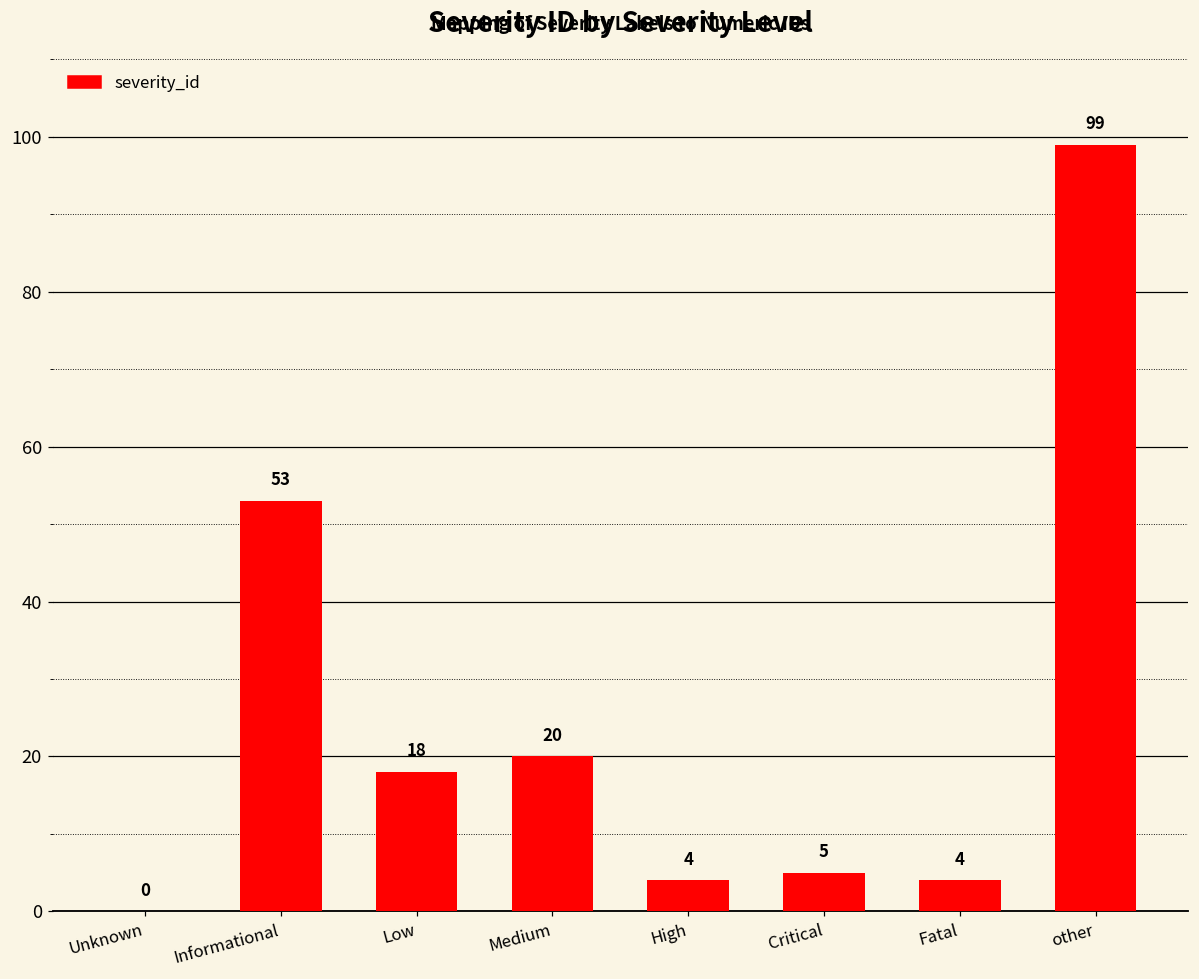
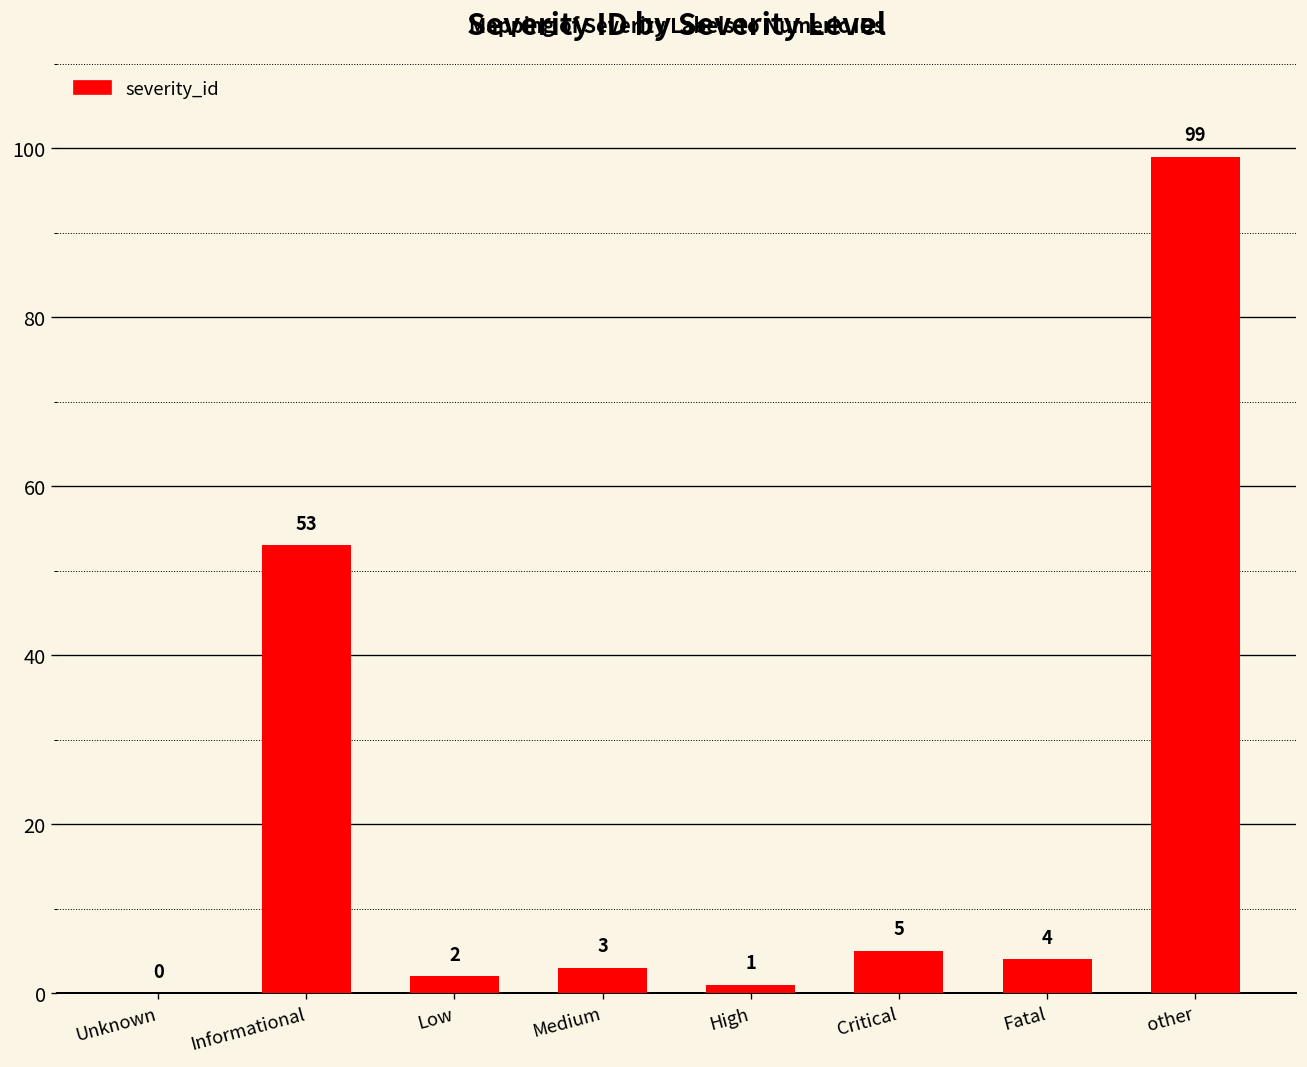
Low: 18 -> 2
Medium: 20 -> 3
High: 4 -> 1
